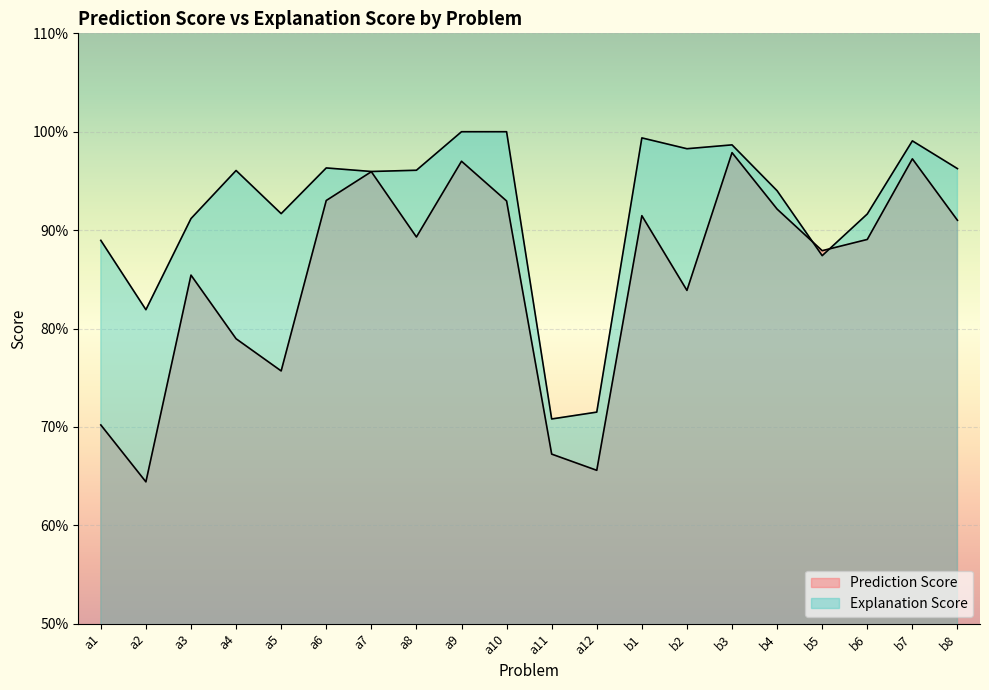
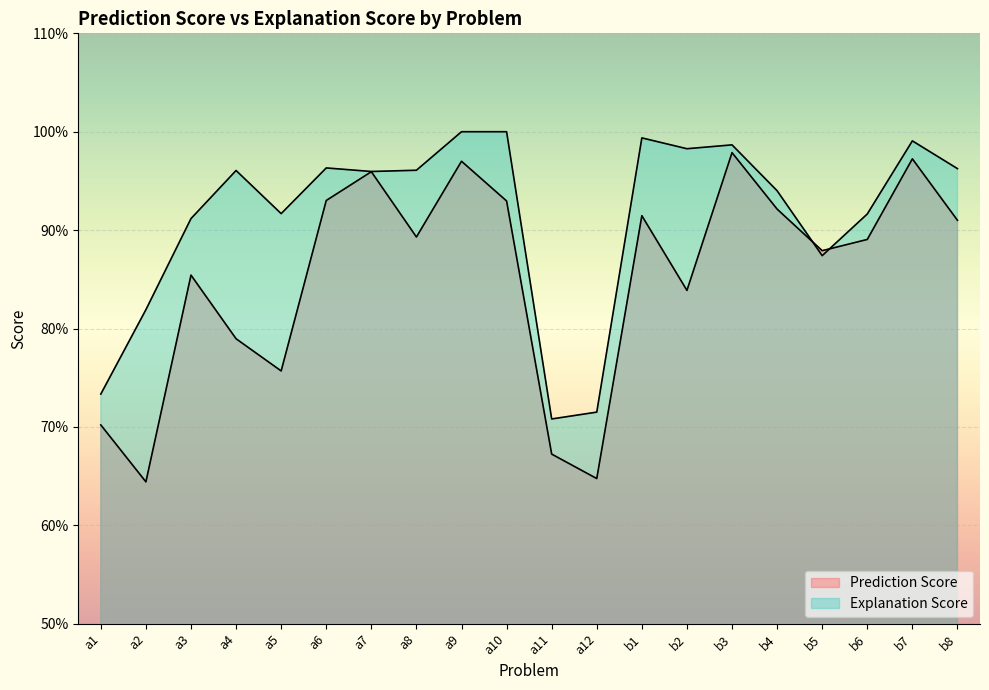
Explanation Score, a1: 89% -> 73%
Prediction Score, a12: 66% -> 65%
